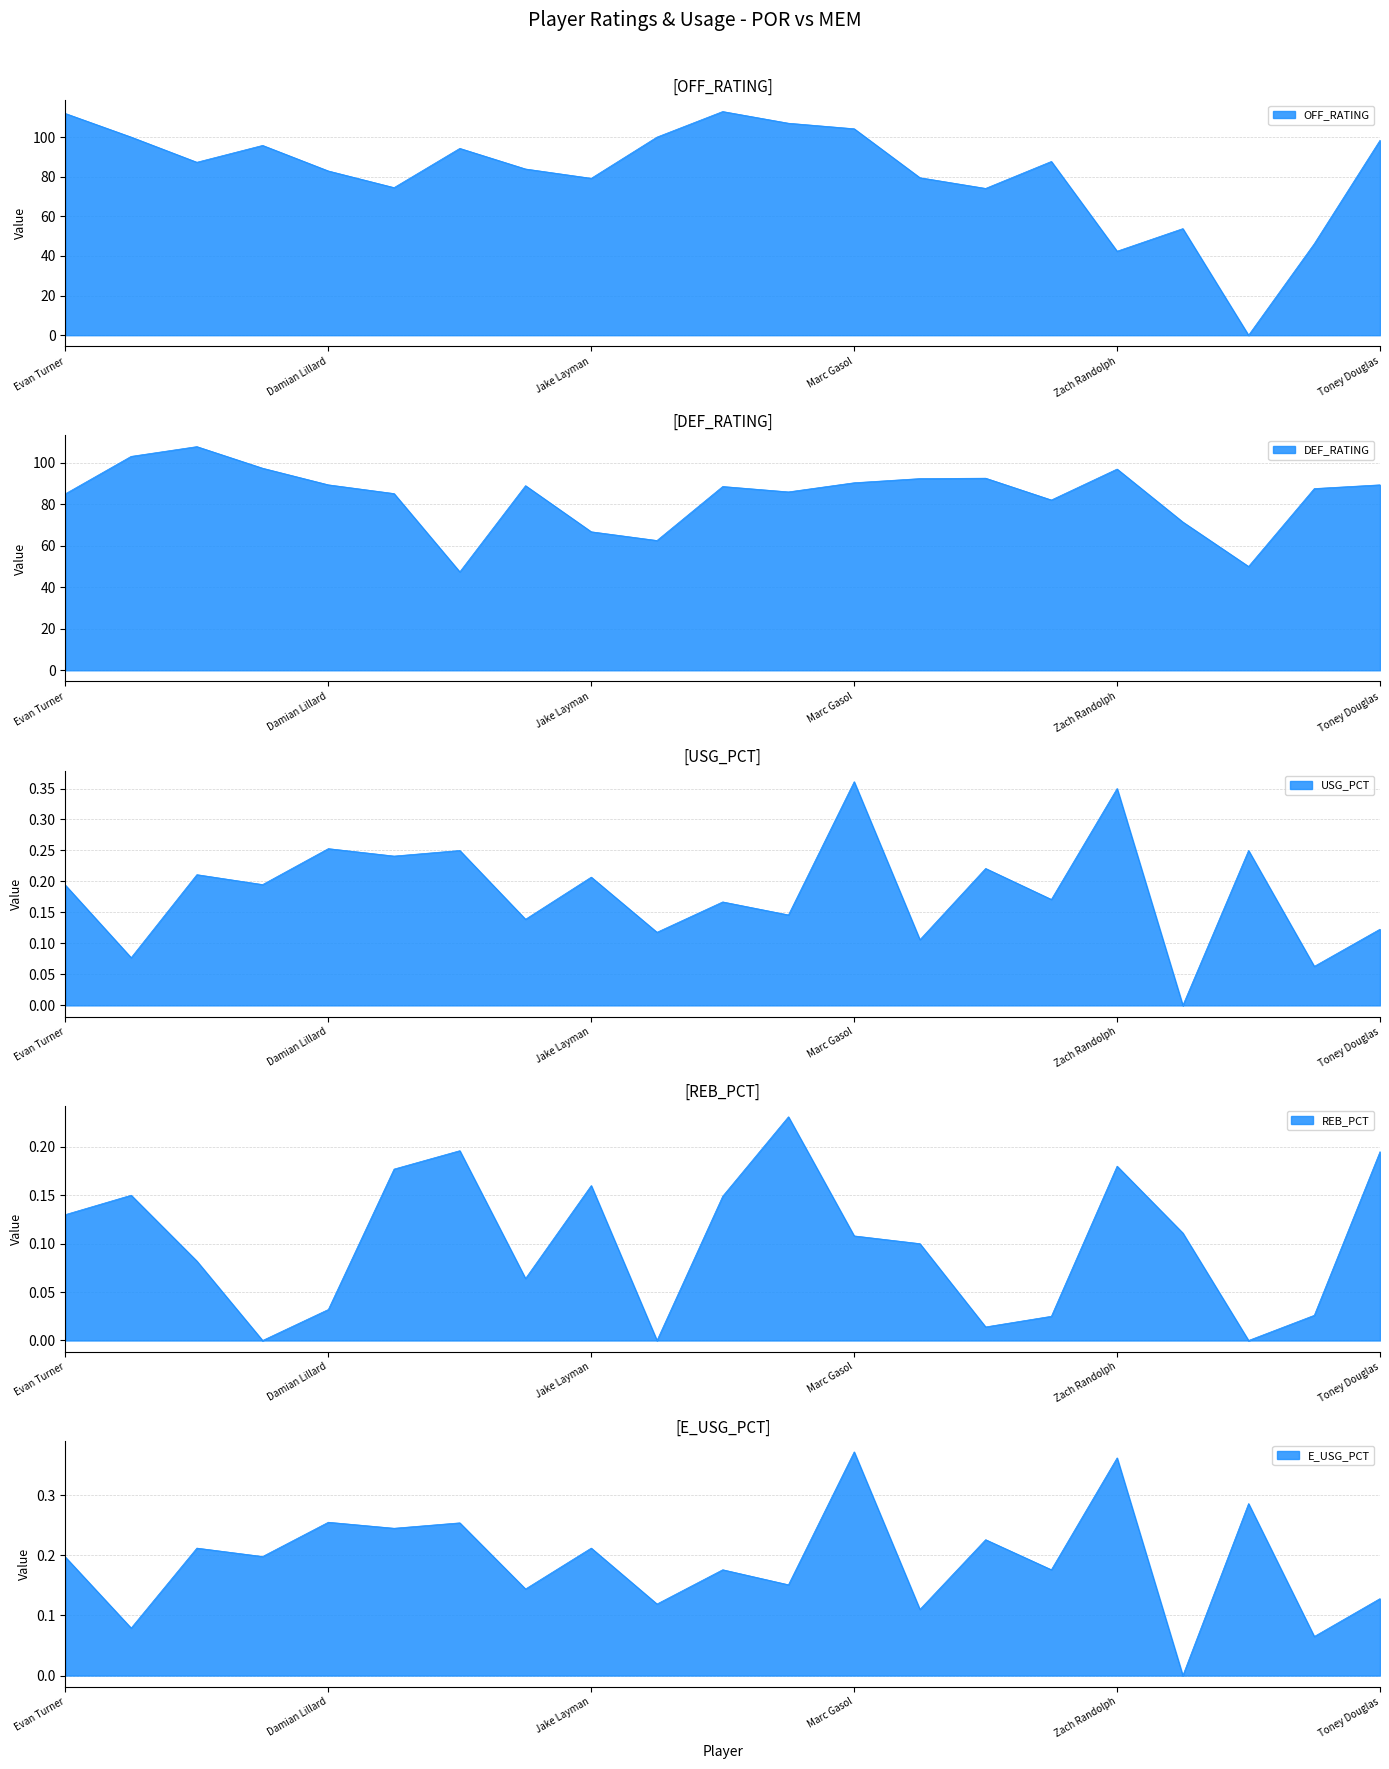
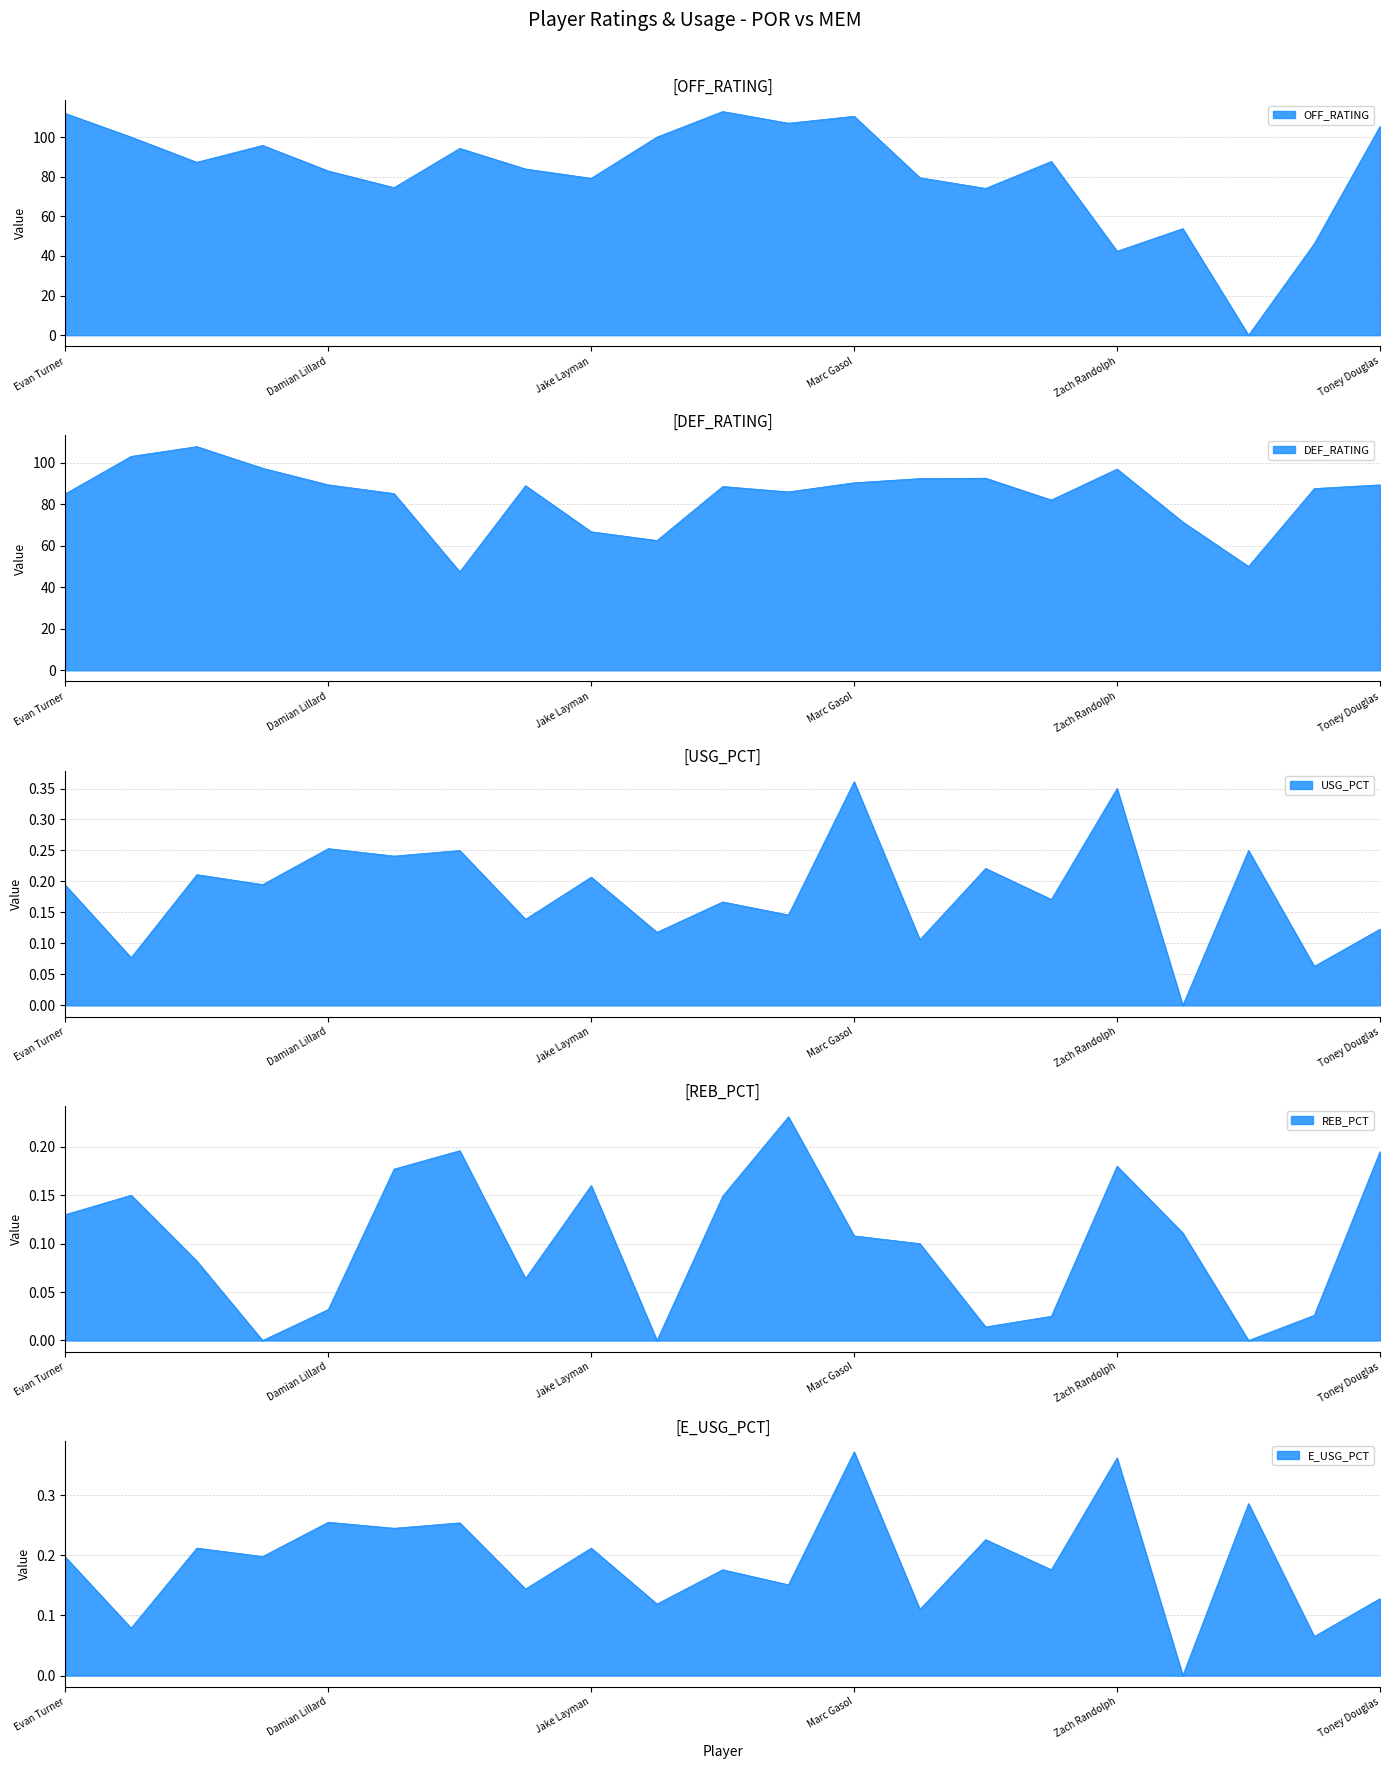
[OFF_RATING], Marc Gasol: 104 -> 111
[OFF_RATING], Toney Douglas: 98 -> 105
